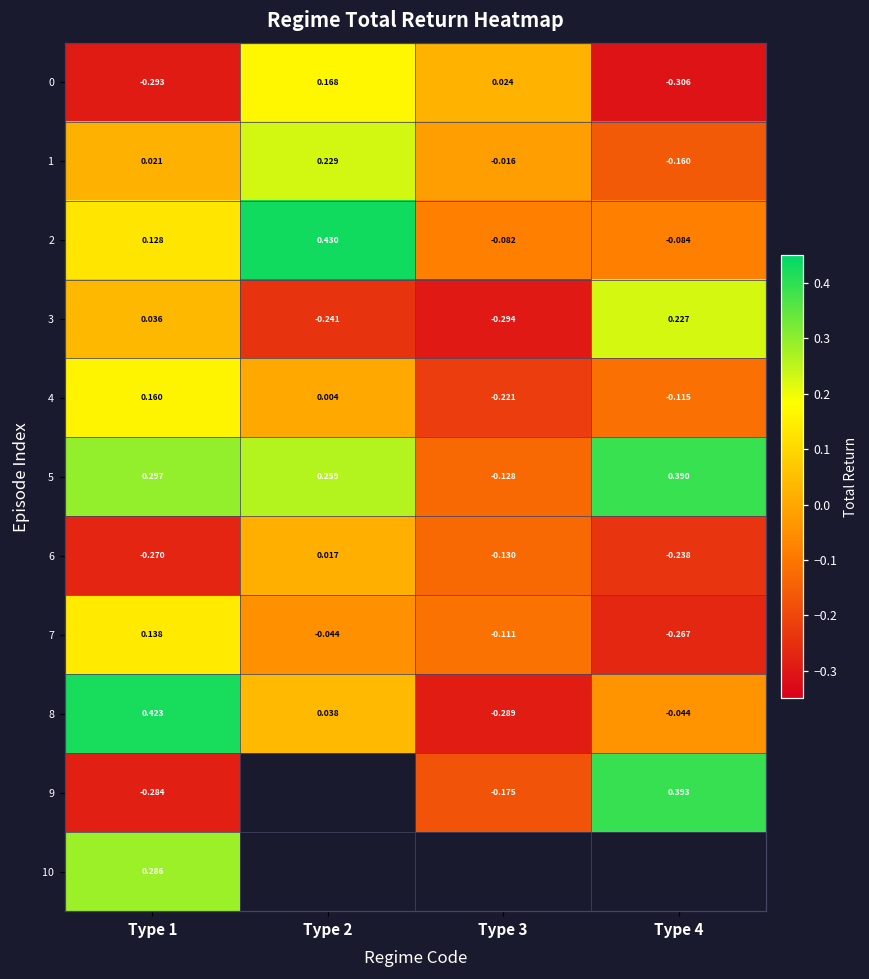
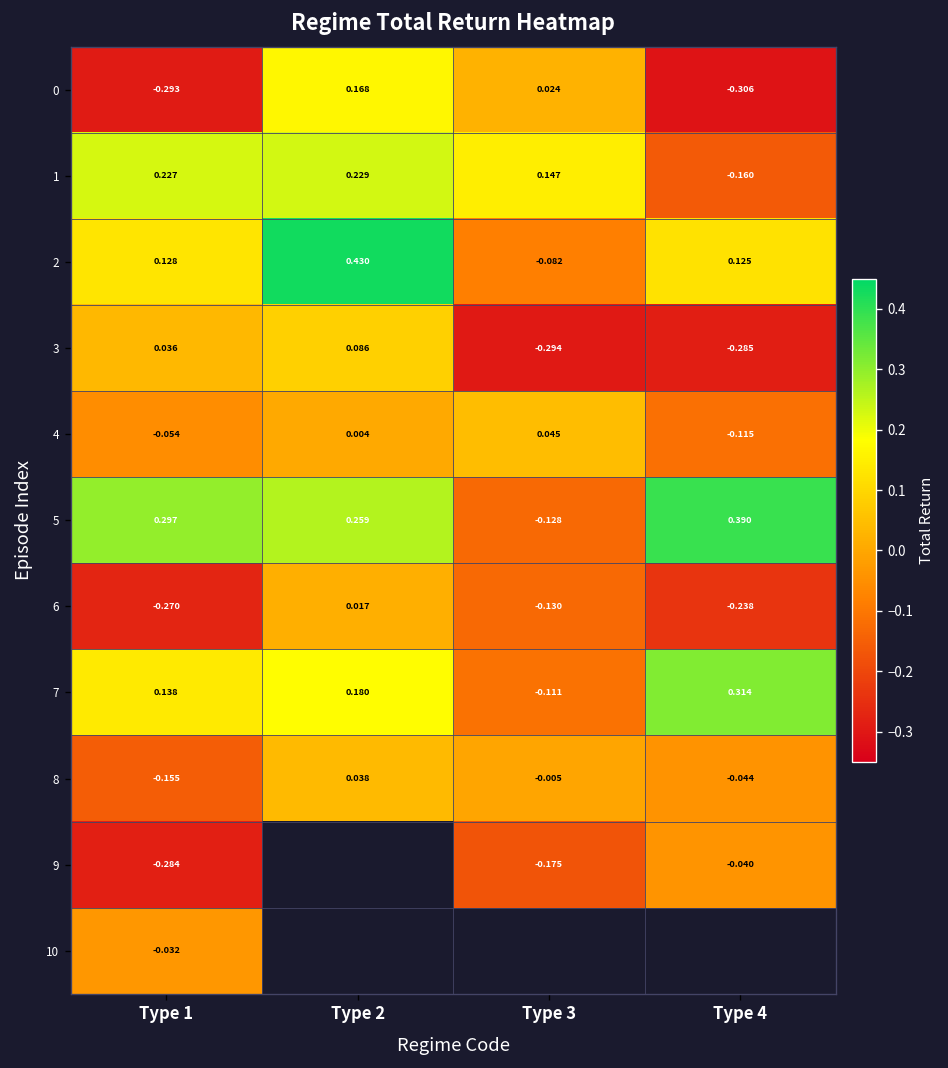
1, Type 1: 0.021 -> 0.227
1, Type 3: -0.016 -> 0.147
2, Type 4: -0.084 -> 0.125
3, Type 2: -0.241 -> 0.086
3, Type 4: 0.227 -> -0.285
4, Type 1: 0.160 -> -0.054
4, Type 3: -0.221 -> 0.045
7, Type 2: -0.044 -> 0.180
7, Type 4: -0.267 -> 0.314
8, Type 1: 0.423 -> -0.155
8, Type 3: -0.289 -> -0.005
9, Type 4: 0.393 -> -0.040
10, Type 1: 0.286 -> -0.032
